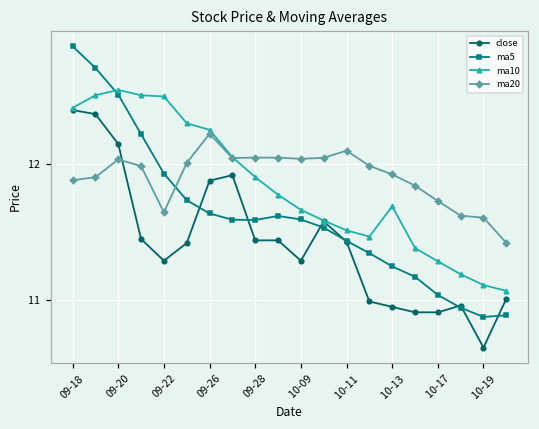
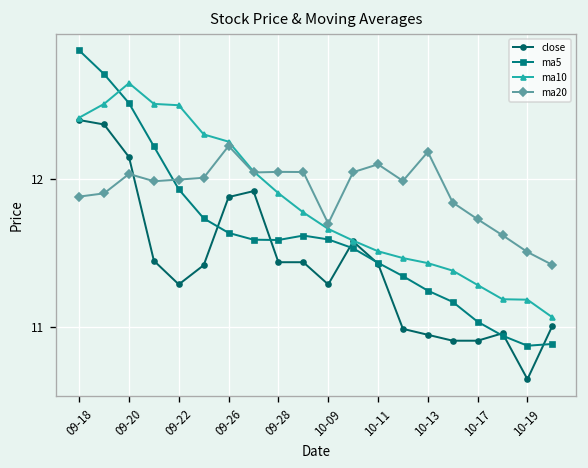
ma10, 09-20: 12.55 -> 12.65
ma20, 09-22: 11.65 -> 12.00
ma20, 10-09: 12.04 -> 11.70
ma10, 10-13: 11.69 -> 11.43
ma20, 10-13: 11.93 -> 12.19
ma10, 10-19: 11.11 -> 11.19
ma20, 10-19: 11.61 -> 11.51
